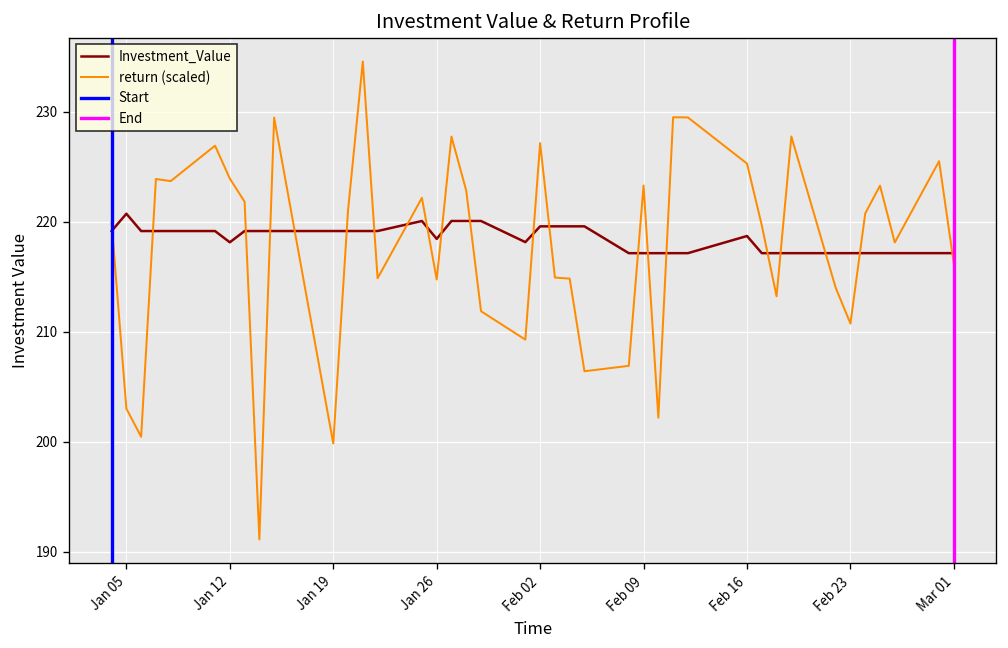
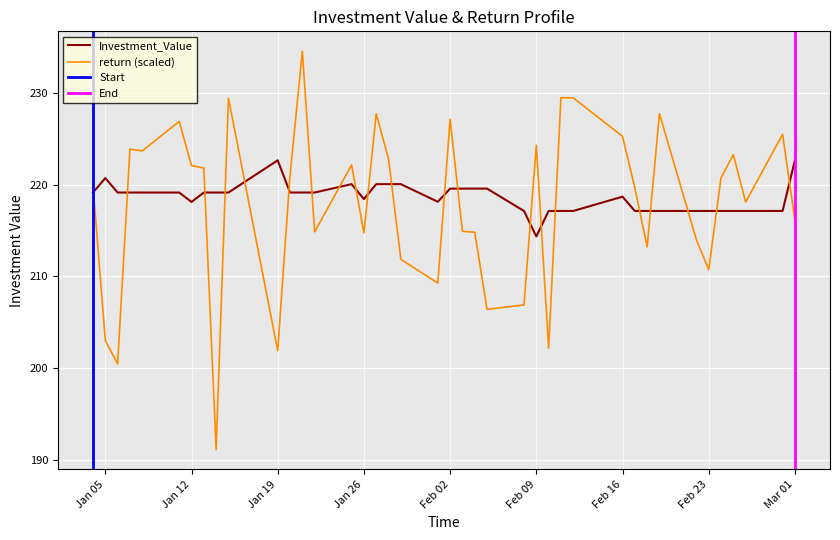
return (scaled), Jan 12: 224 -> 222
Investment_Value, Jan 19: 219 -> 223
return (scaled), Jan 19: 200 -> 202
Investment_Value, Feb 09: 217 -> 214
return (scaled), Feb 09: 223 -> 224
Investment_Value, Mar 01: 217 -> 223
